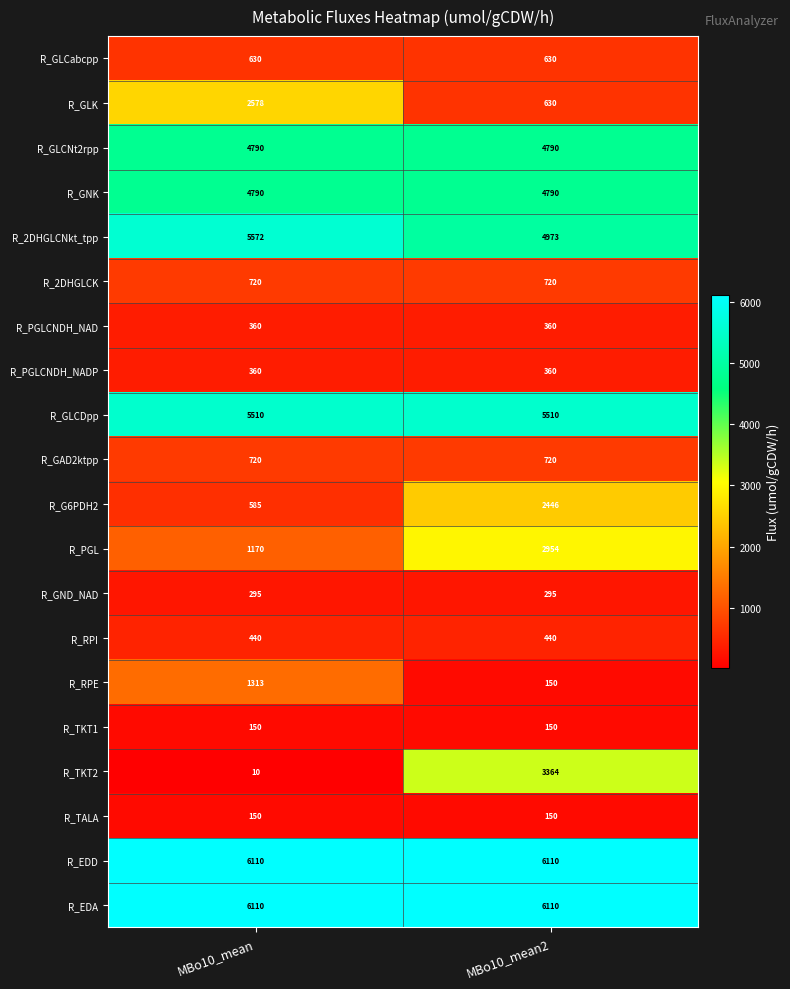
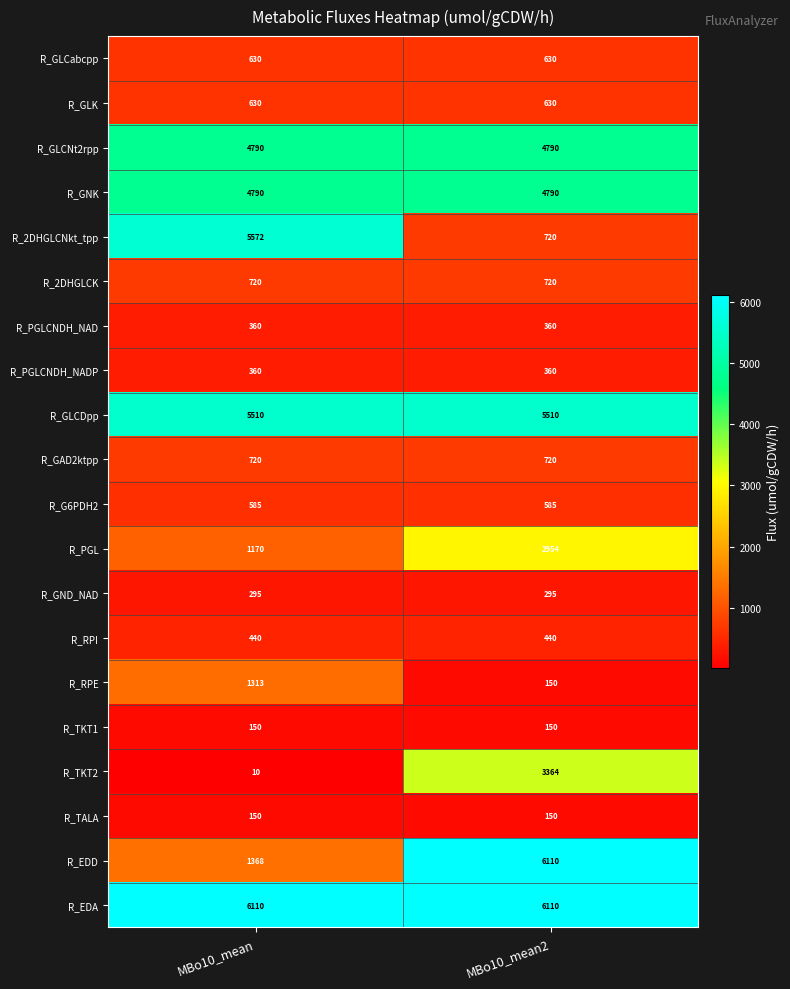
R_GLK, MBo10_mean: 2578 -> 630
R_2DHGLCNkt_tpp, MBo10_mean2: 4973 -> 720
R_G6PDH2, MBo10_mean2: 2446 -> 585
R_EDD, MBo10_mean: 6110 -> 1368
